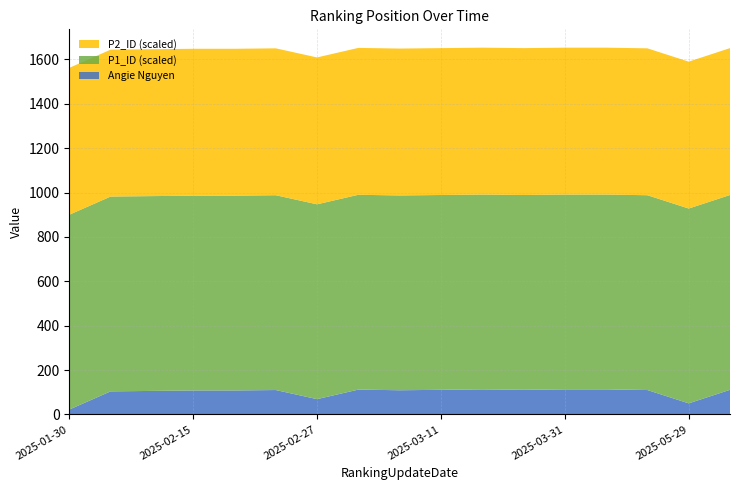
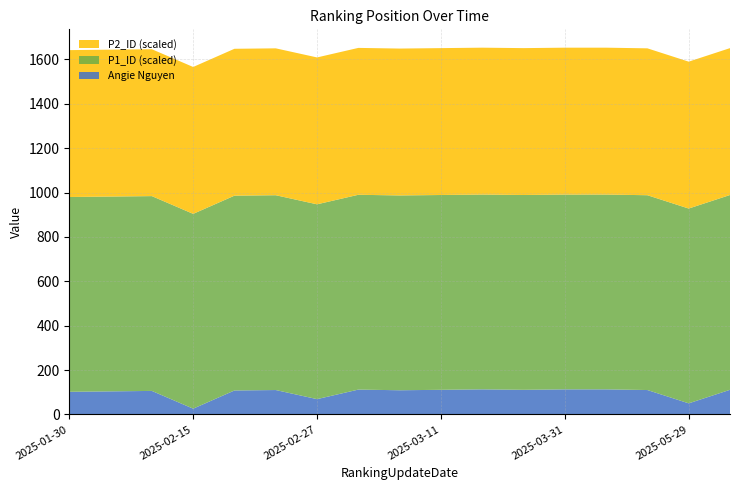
Angie Nguyen, 2025-01-30: 20 -> 100
Angie Nguyen, 2025-02-15: 110 -> 30
